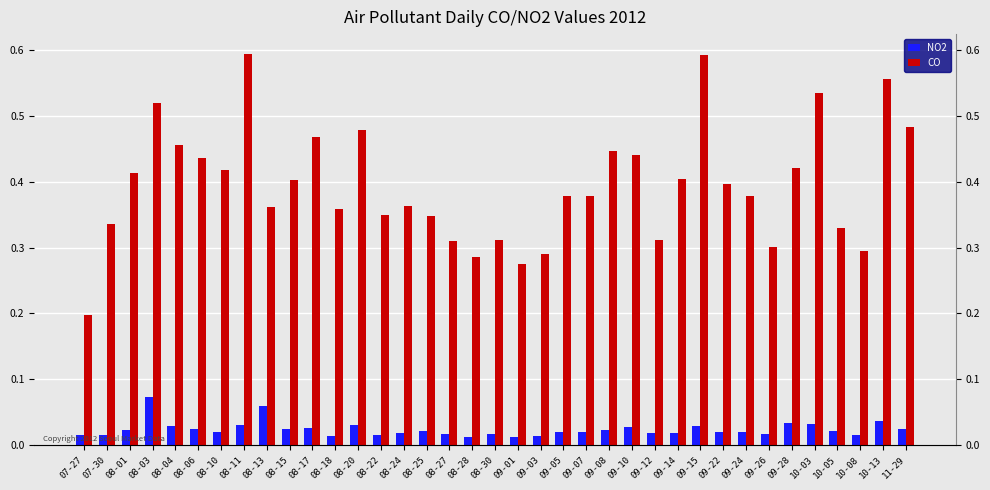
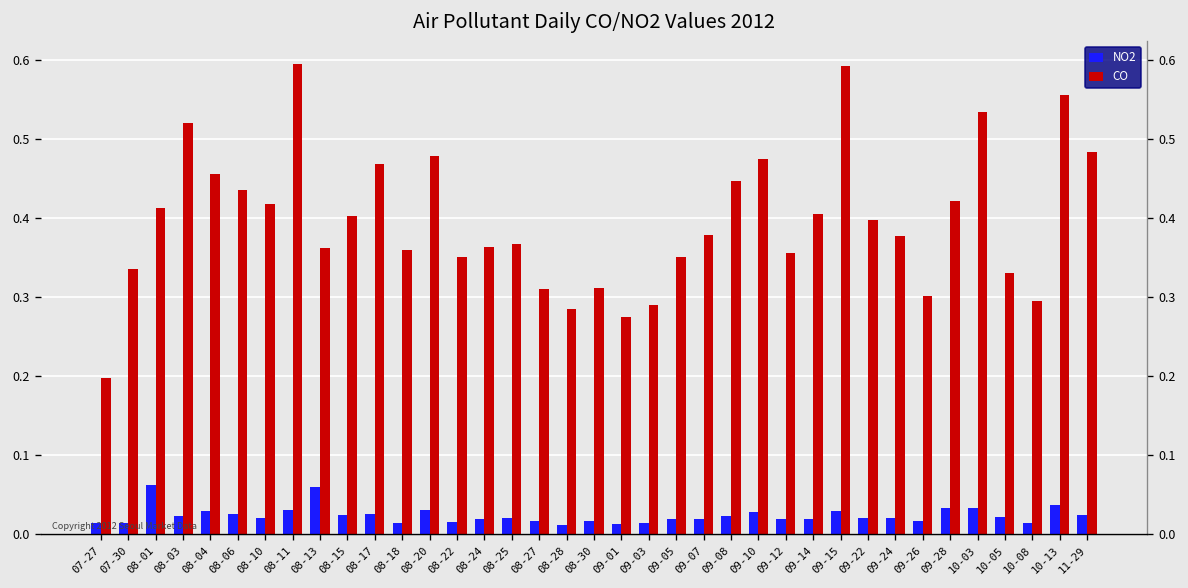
NO2, 08-01: 0.02 -> 0.06
NO2, 08-03: 0.07 -> 0.02
CO, 08-25: 0.35 -> 0.37
CO, 09-05: 0.38 -> 0.35
CO, 09-10: 0.44 -> 0.48
CO, 09-12: 0.31 -> 0.36
